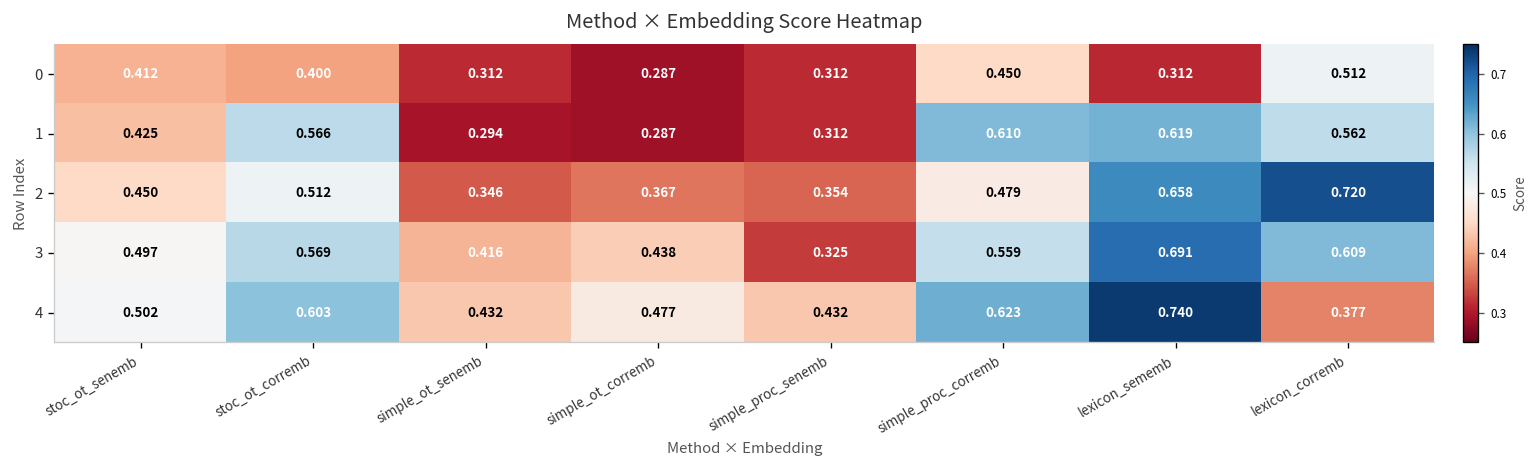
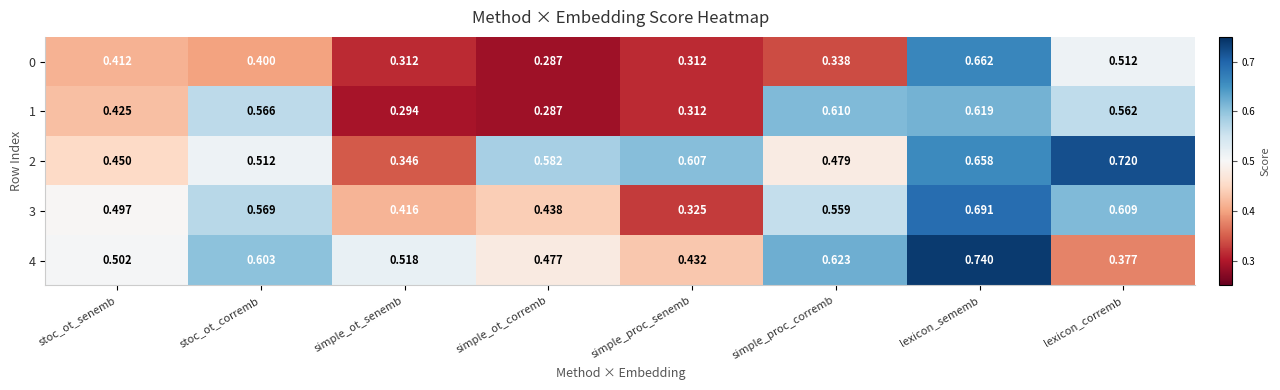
0, simple_proc_corremb: 0.450 -> 0.338
0, lexicon_sememb: 0.312 -> 0.662
2, simple_ot_corremb: 0.367 -> 0.582
2, simple_proc_senemb: 0.354 -> 0.607
4, simple_ot_senemb: 0.432 -> 0.518
